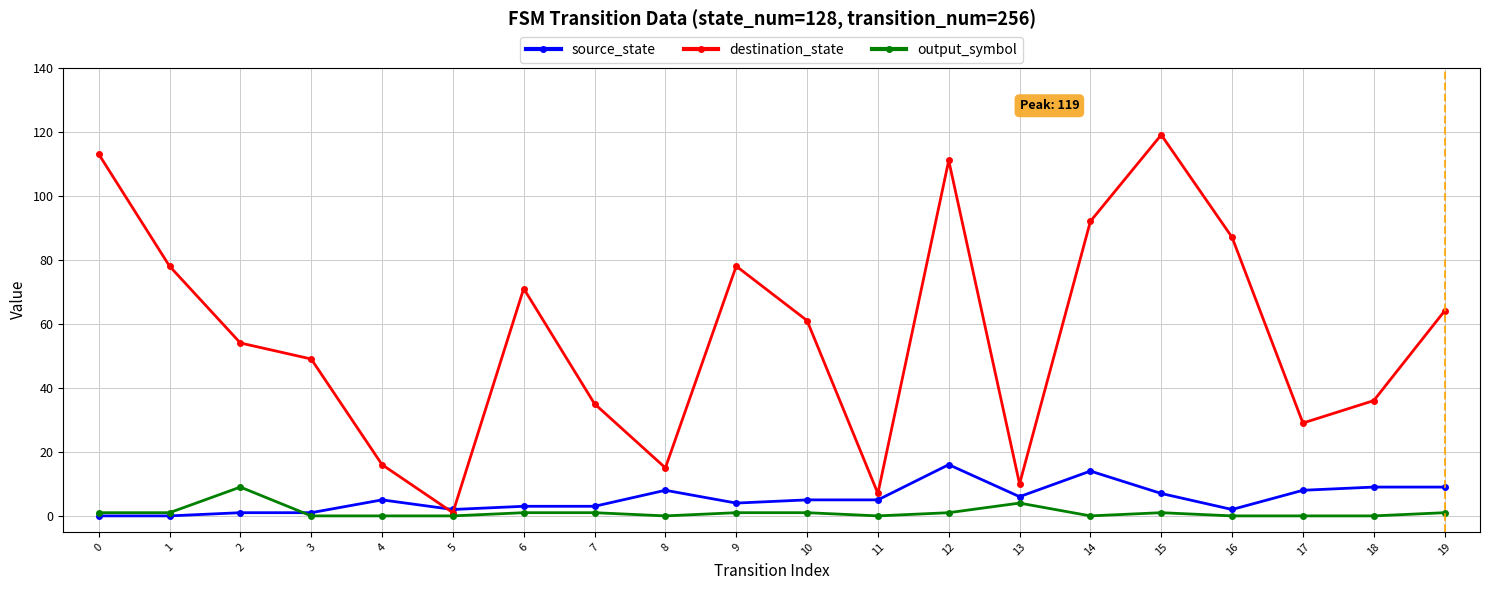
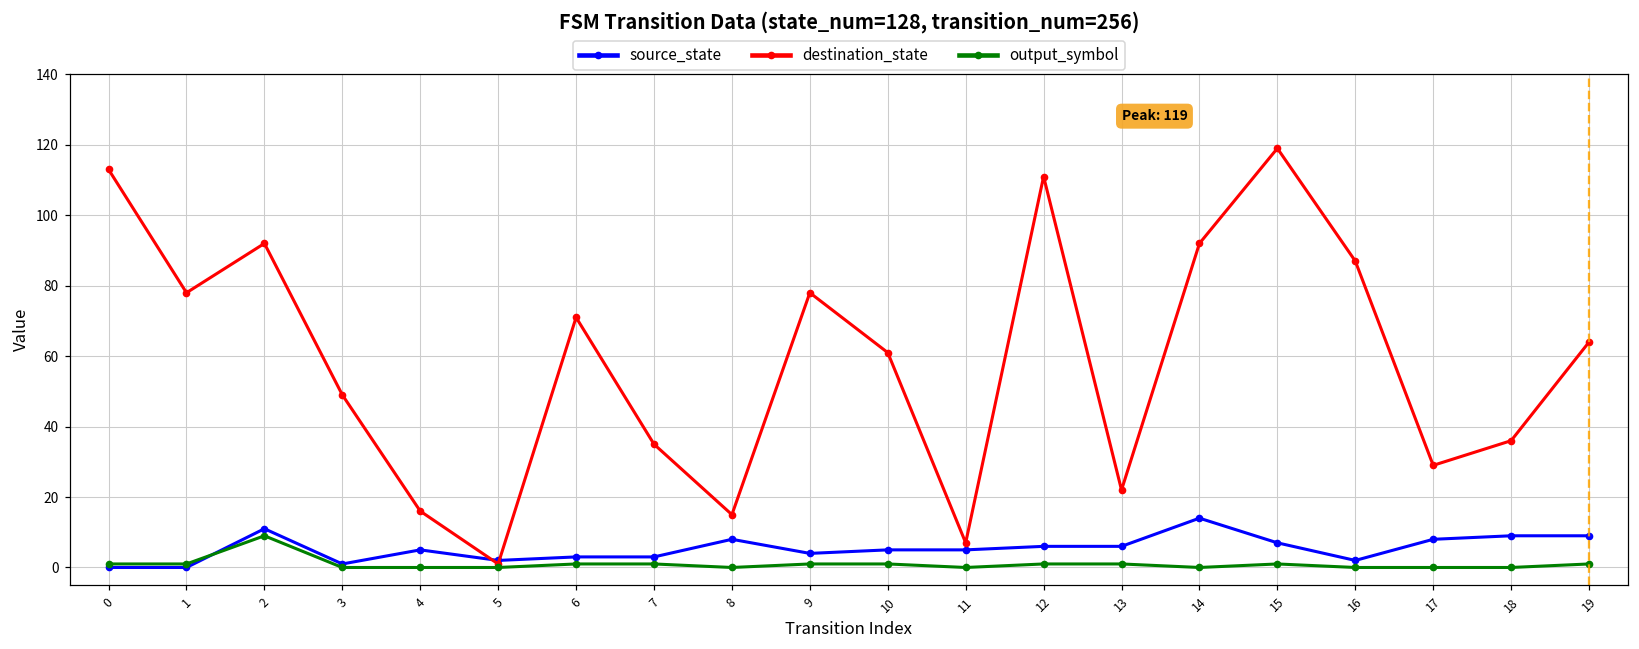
source_state, 2: 1 -> 11
destination_state, 2: 54 -> 92
source_state, 12: 16 -> 6
destination_state, 13: 10 -> 22
output_symbol, 13: 4 -> 1
